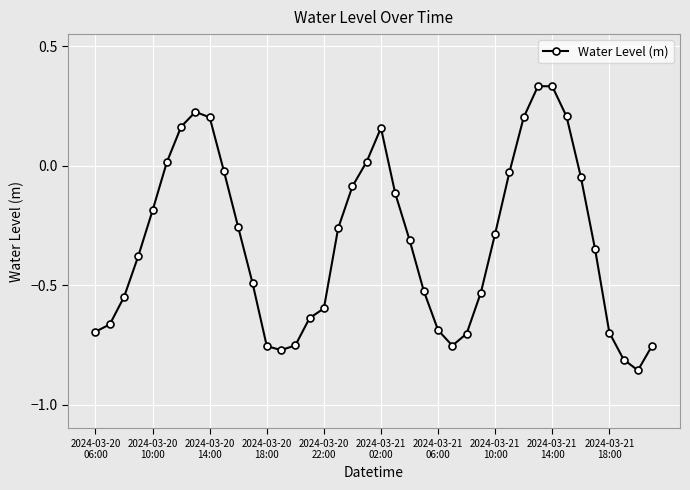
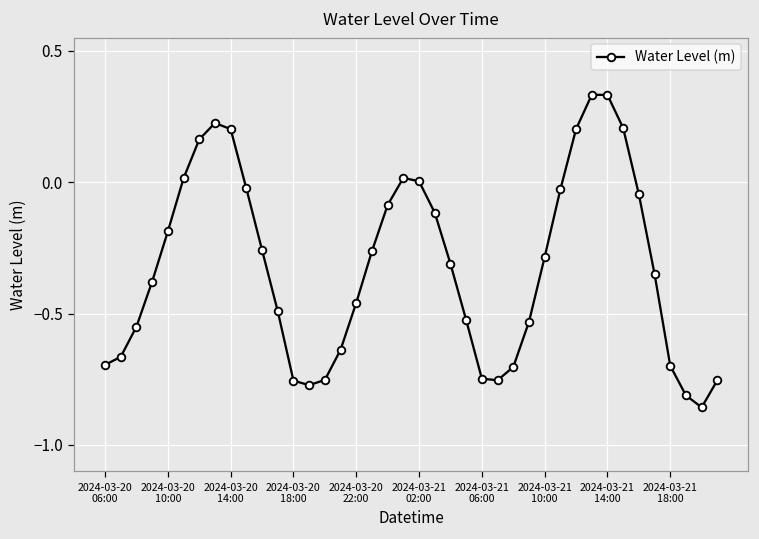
2024-03-20 22:00: -0.60 -> -0.46
2024-03-21 02:00: 0.16 -> 0.00
2024-03-21 06:00: -0.69 -> -0.75
